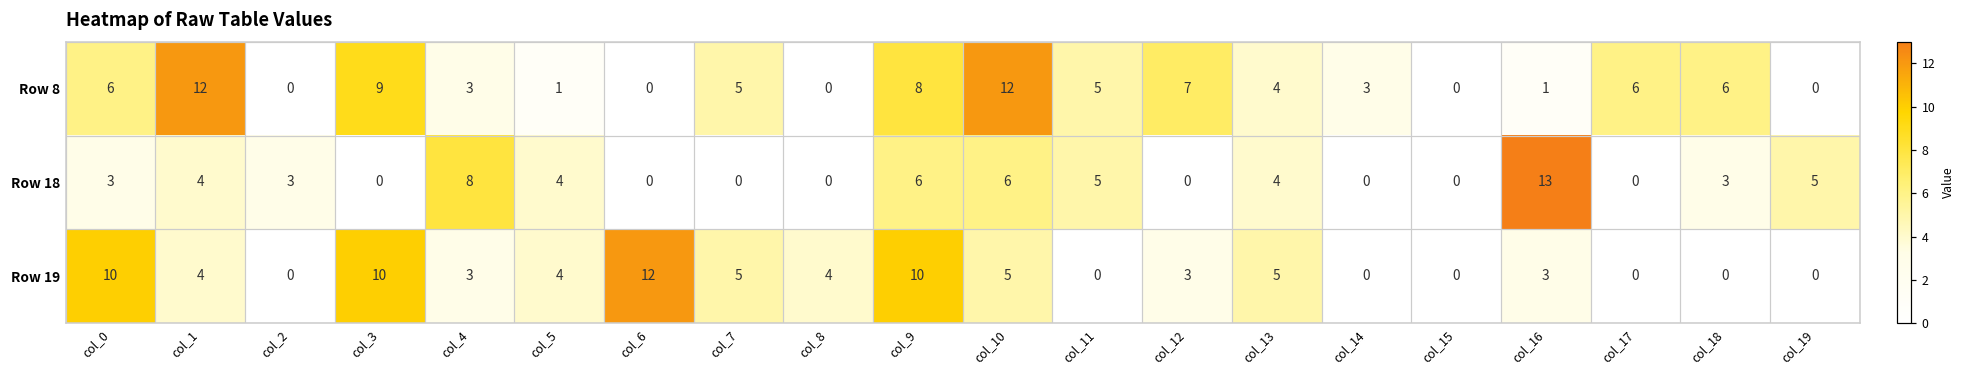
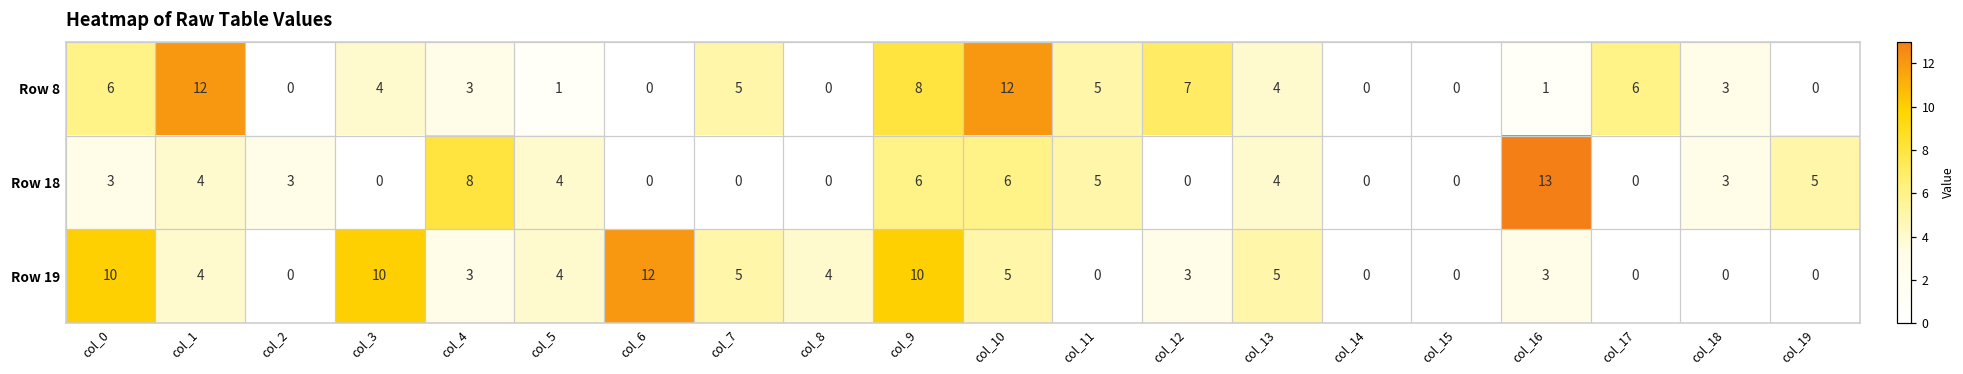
Row 8, col_3: 9 -> 4
Row 8, col_14: 3 -> 0
Row 8, col_18: 6 -> 3
